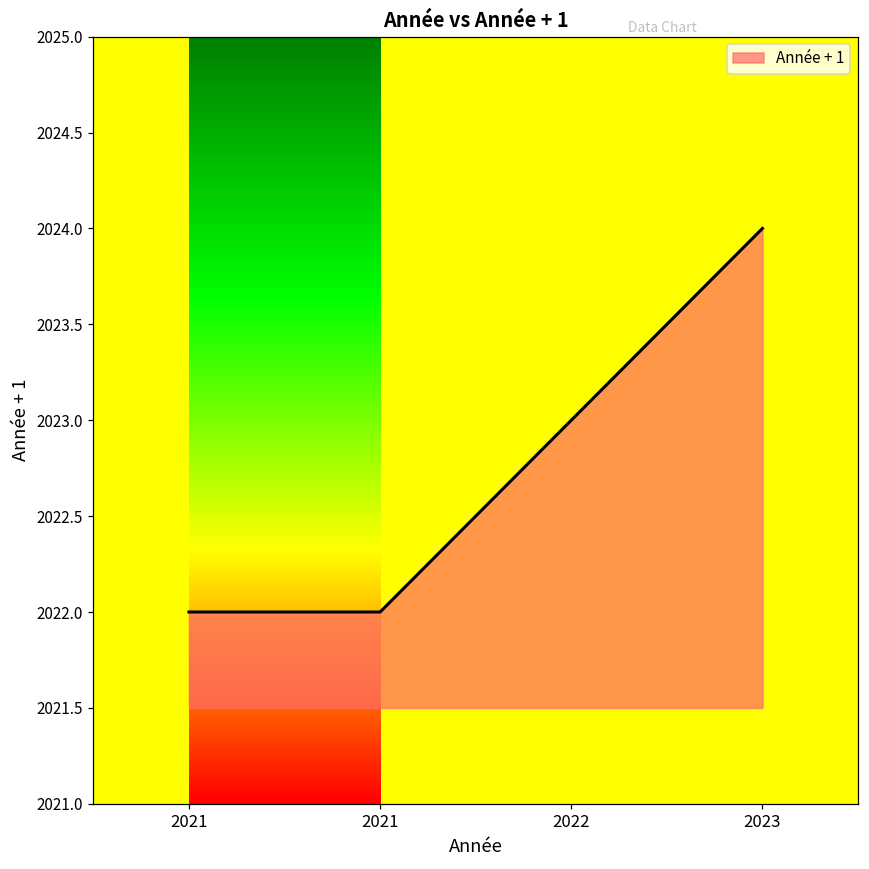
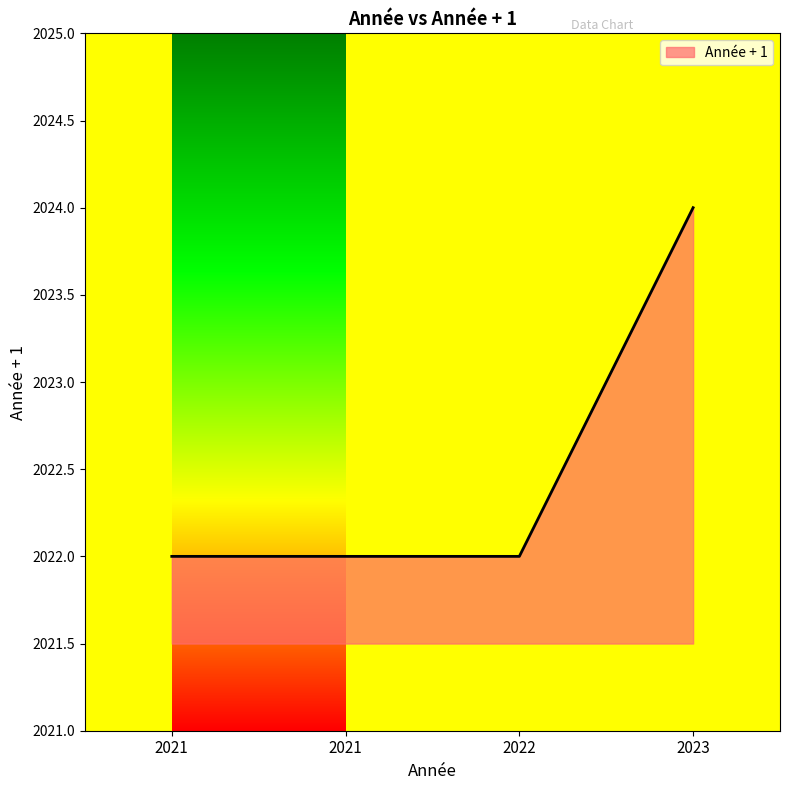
2022: 2023 -> 2022
